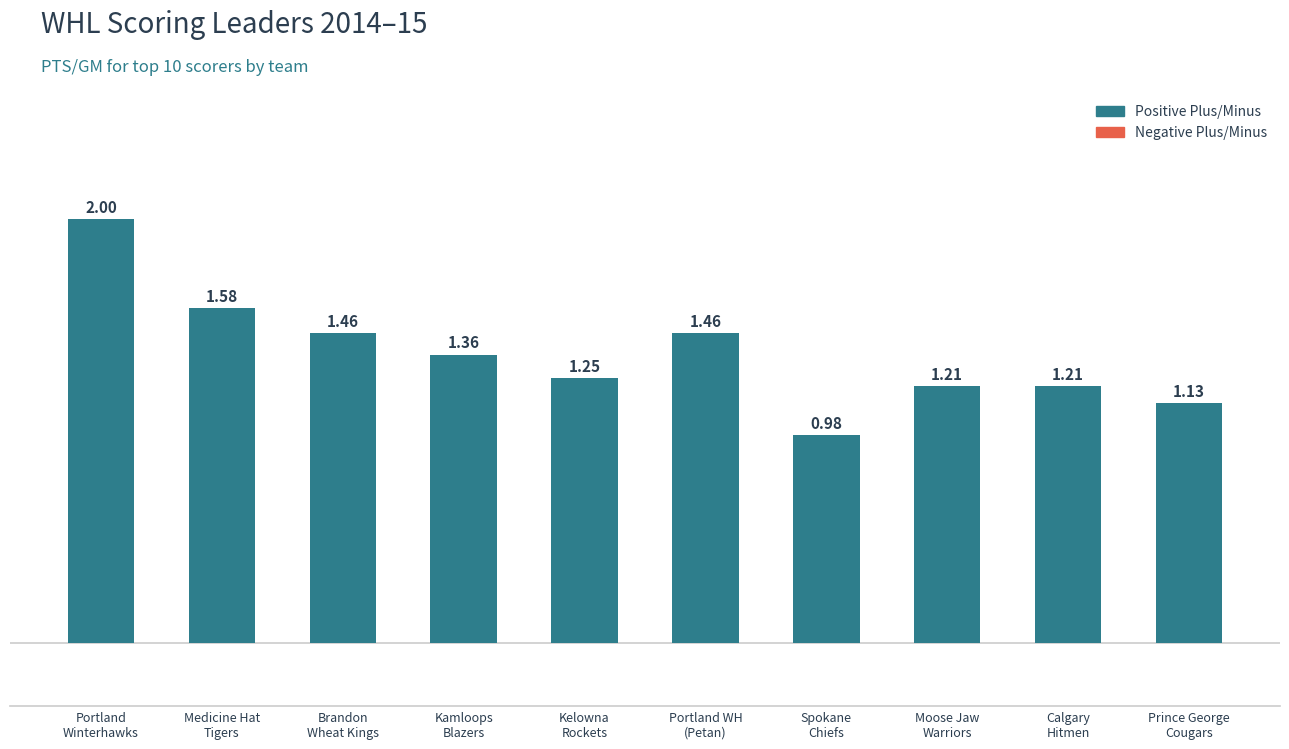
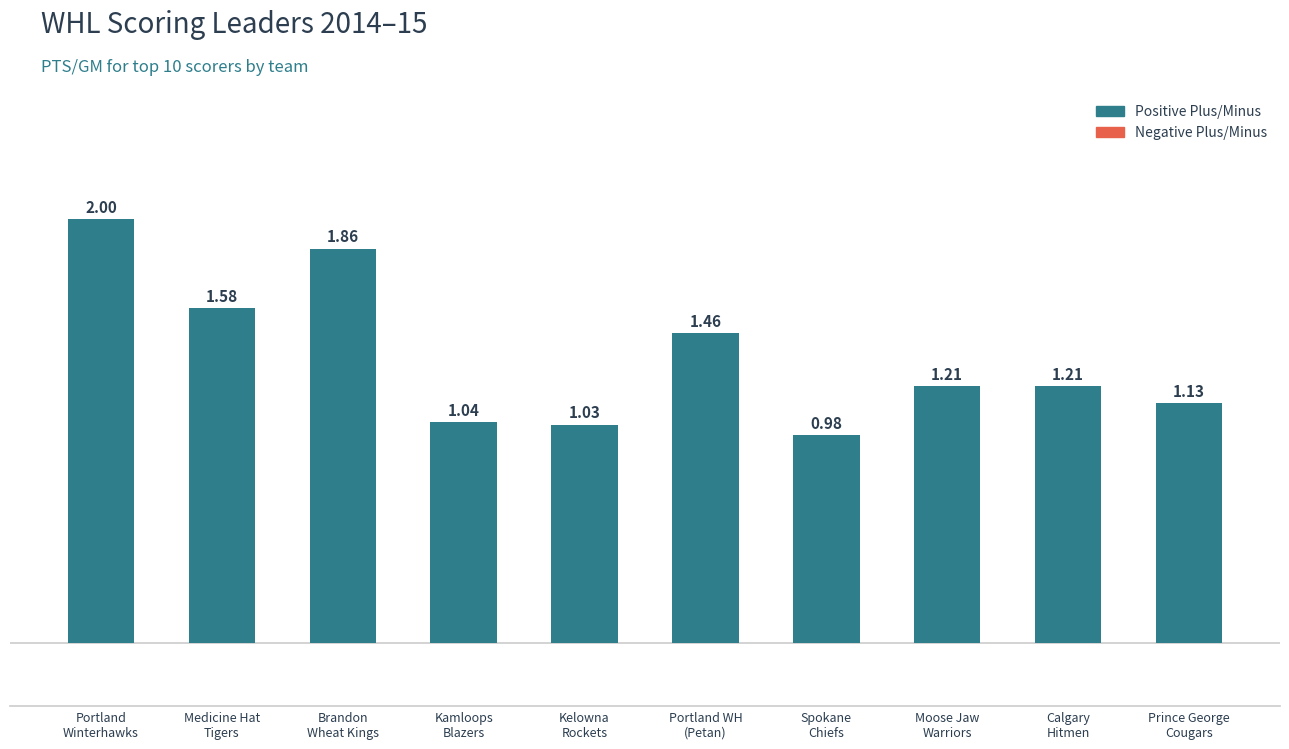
Brandon Wheat Kings: 1.46 -> 1.86
Kamloops Blazers: 1.36 -> 1.04
Kelowna Rockets: 1.25 -> 1.03
